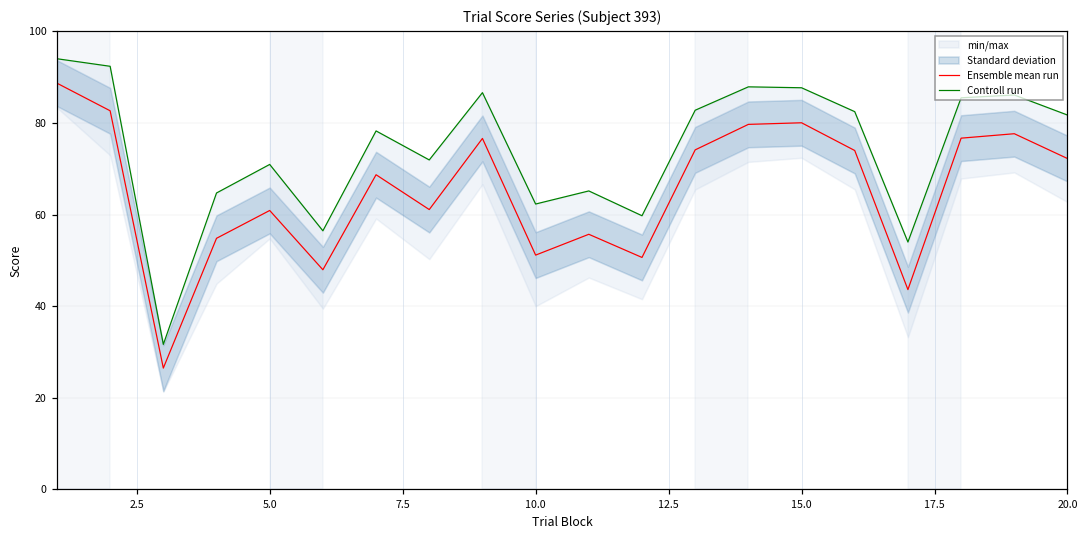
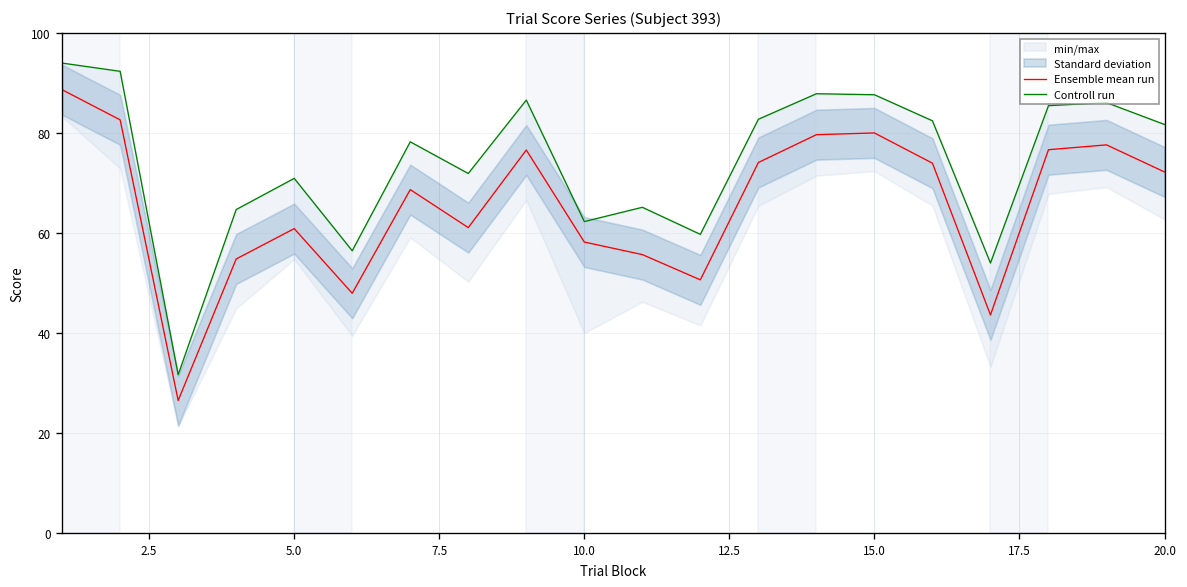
Ensemble mean run, 10.0: 51 -> 58
